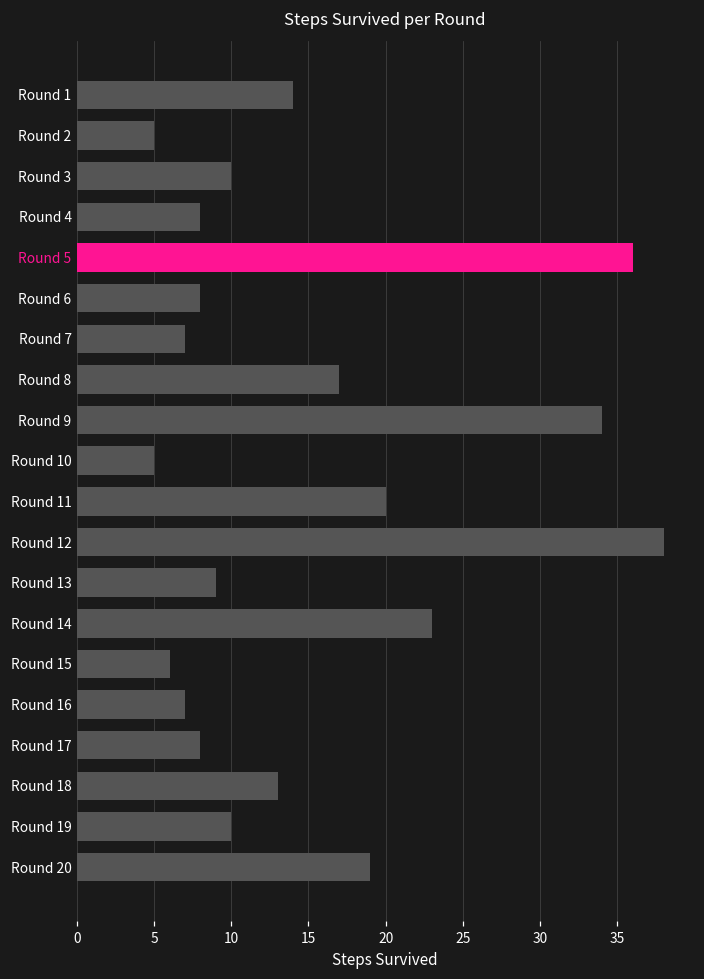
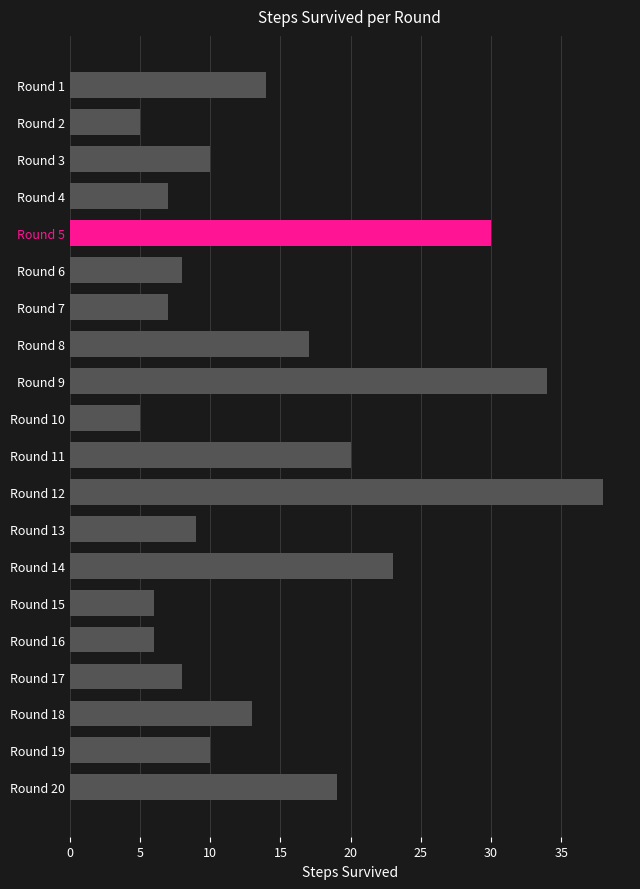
Round 4: 8 -> 7
Round 5: 36 -> 30
Round 16: 7 -> 6
